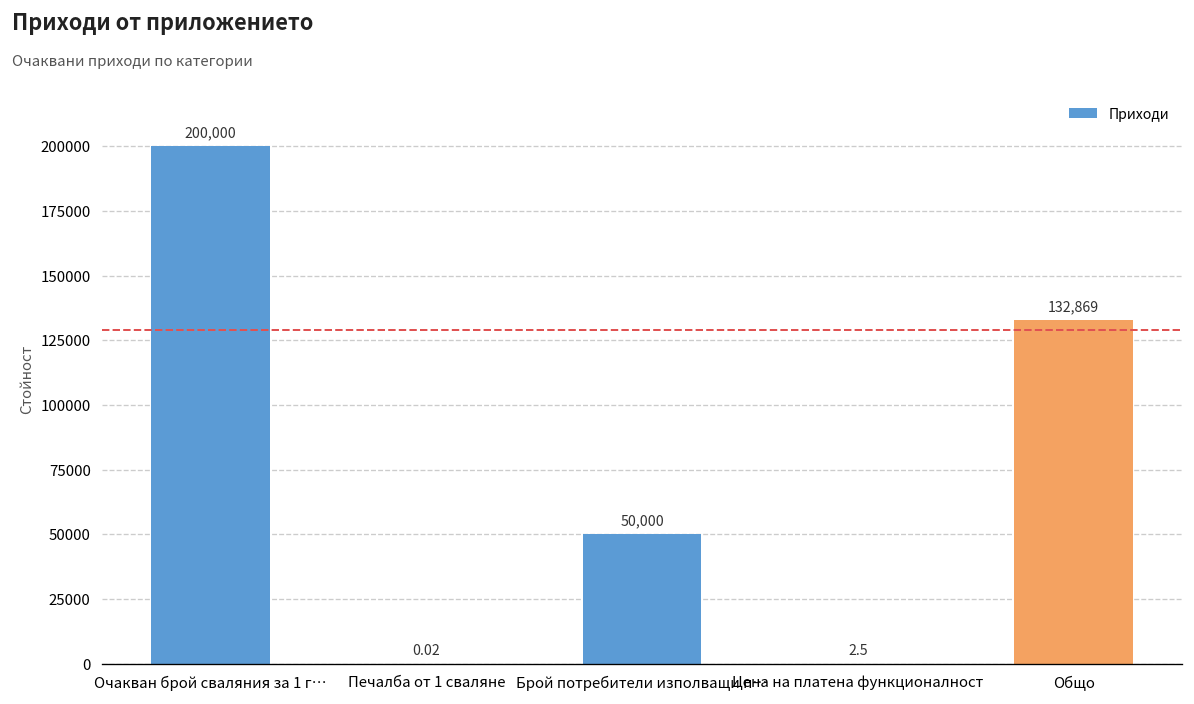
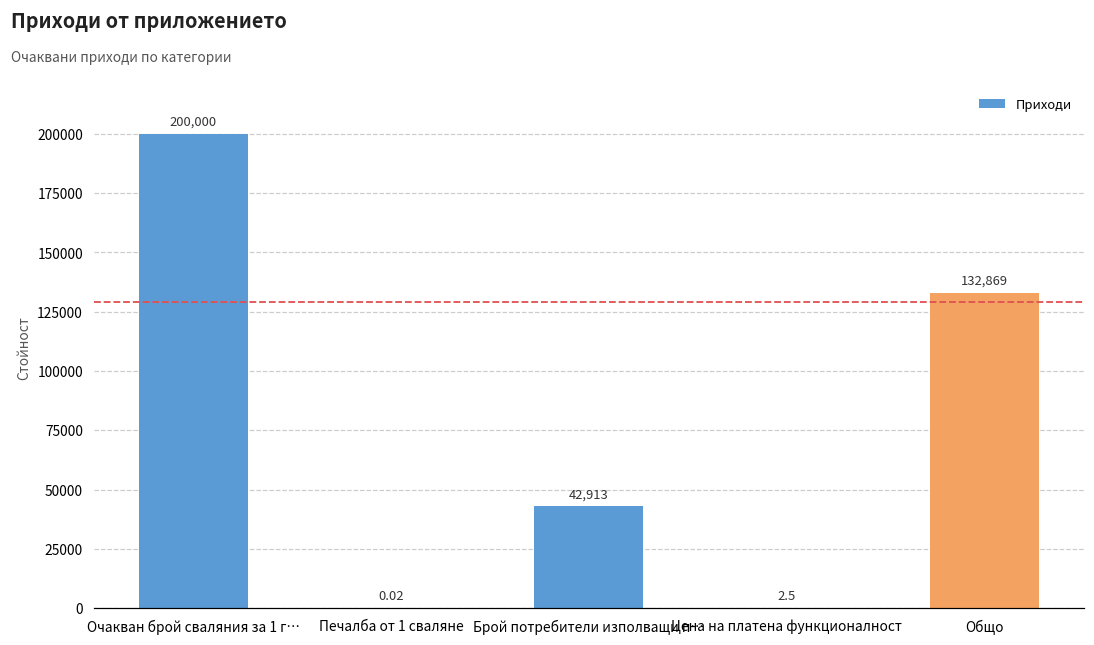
Брой потребители изполващи п…: 50,000 -> 42,913
